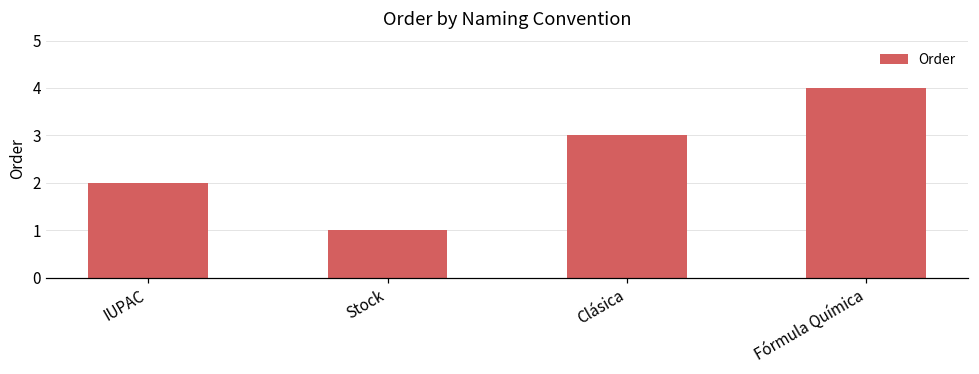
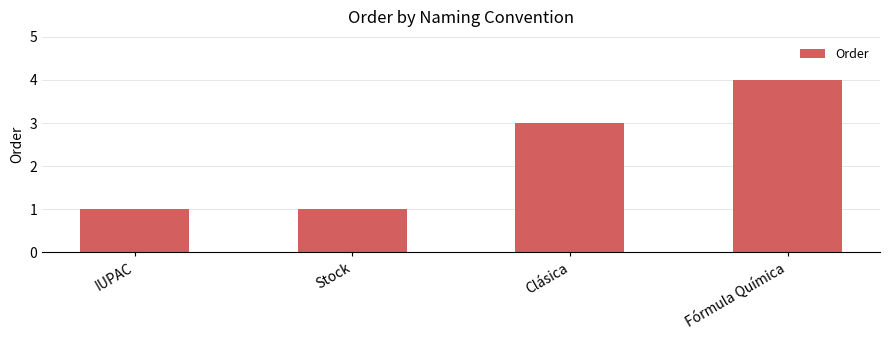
IUPAC: 2 -> 1
